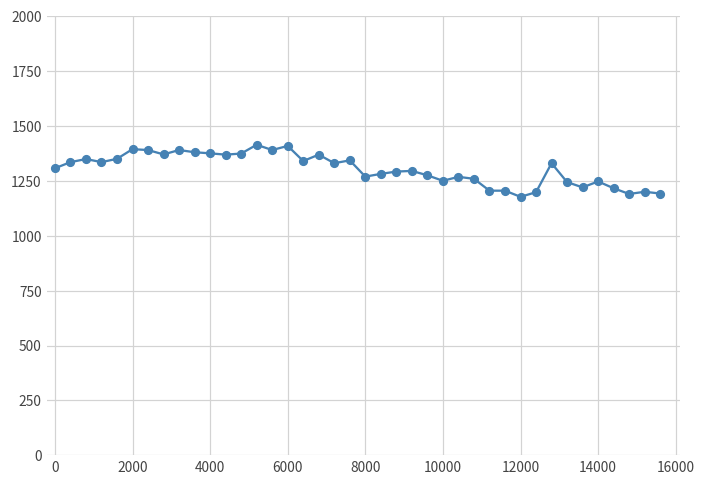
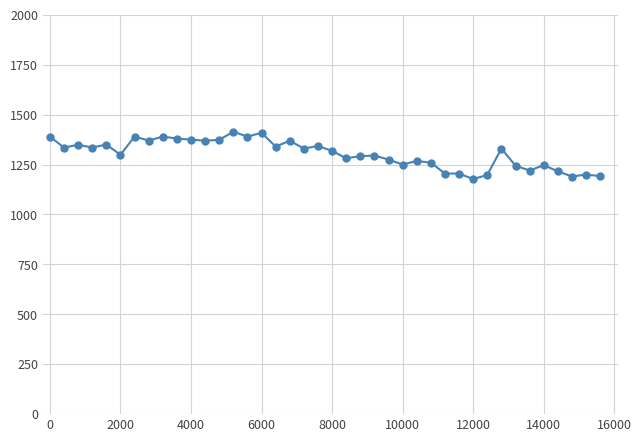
0: 1310 -> 1390
2000: 1390 -> 1300
8000: 1270 -> 1320
